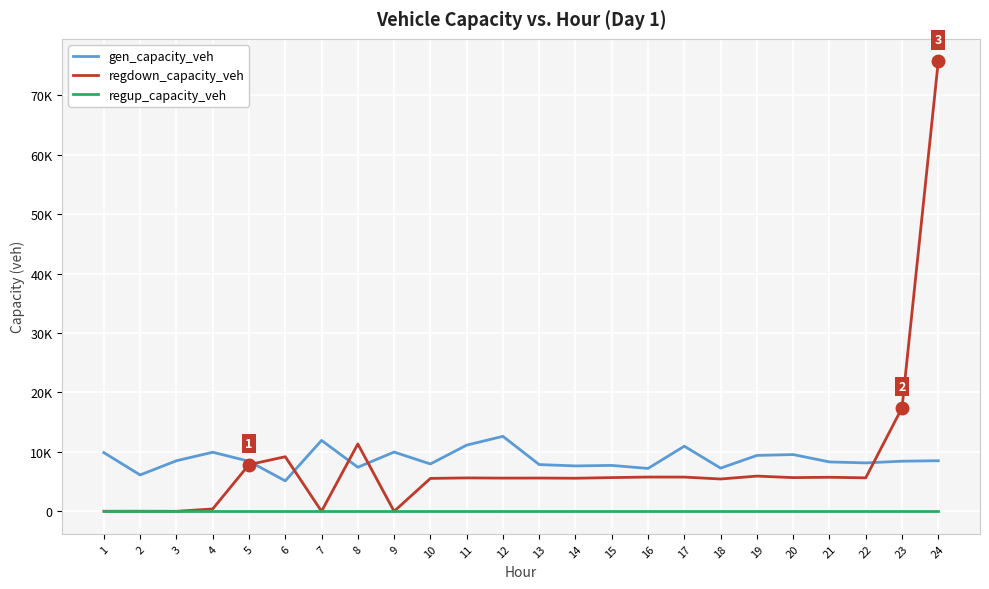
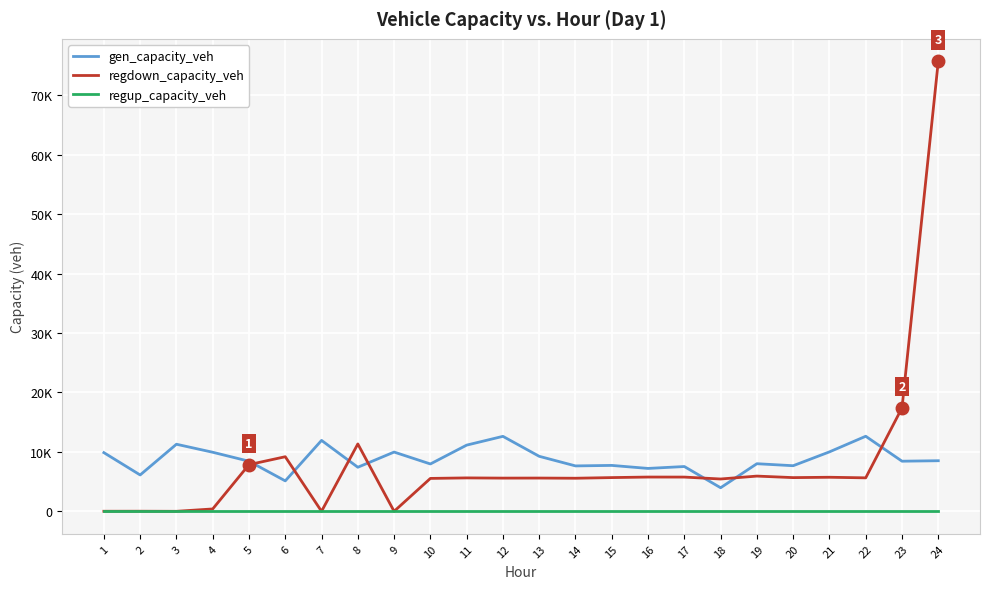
gen_capacity_veh, 3: 9000 -> 11000
gen_capacity_veh, 13: 8000 -> 9000
gen_capacity_veh, 17: 11000 -> 8000
gen_capacity_veh, 18: 7000 -> 4000
gen_capacity_veh, 19: 9000 -> 8000
gen_capacity_veh, 20: 10000 -> 8000
gen_capacity_veh, 21: 8000 -> 10000
gen_capacity_veh, 22: 8000 -> 13000
